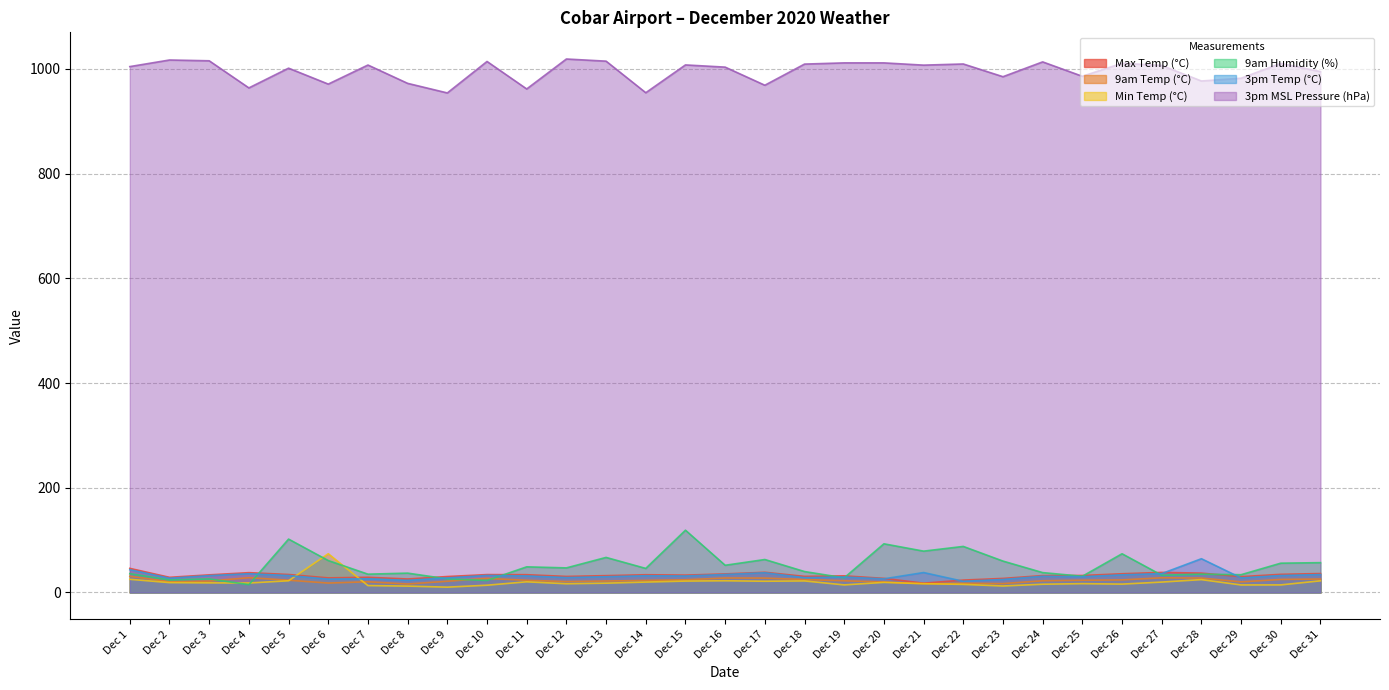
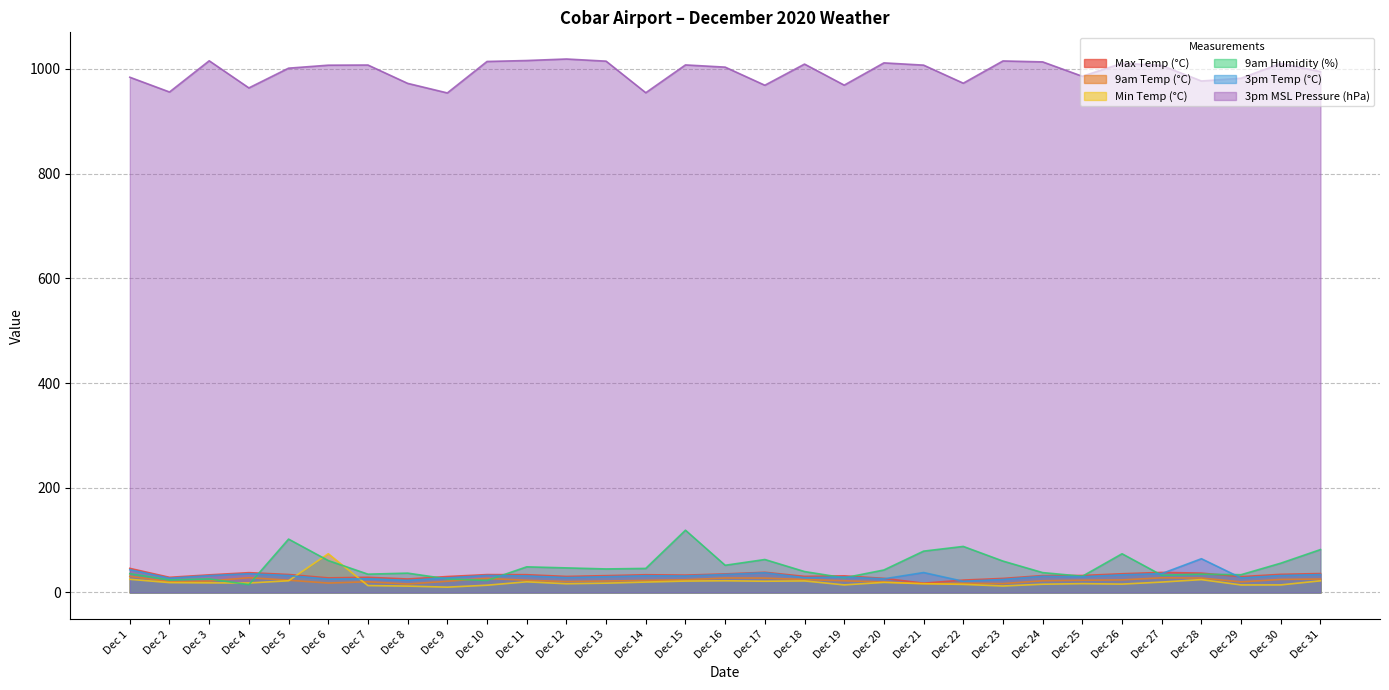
3pm MSL Pressure (hPa), Dec 1: 1000 -> 980
3pm MSL Pressure (hPa), Dec 2: 1020 -> 960
3pm MSL Pressure (hPa), Dec 6: 970 -> 1010
3pm MSL Pressure (hPa), Dec 11: 960 -> 1020
9am Humidity (%), Dec 13: 70 -> 50
3pm MSL Pressure (hPa), Dec 19: 1010 -> 970
9am Humidity (%), Dec 20: 90 -> 40
3pm MSL Pressure (hPa), Dec 22: 1010 -> 970
3pm MSL Pressure (hPa), Dec 23: 990 -> 1020
9am Humidity (%), Dec 31: 60 -> 80
